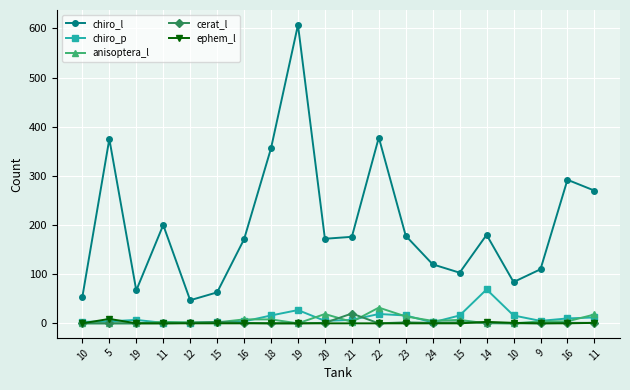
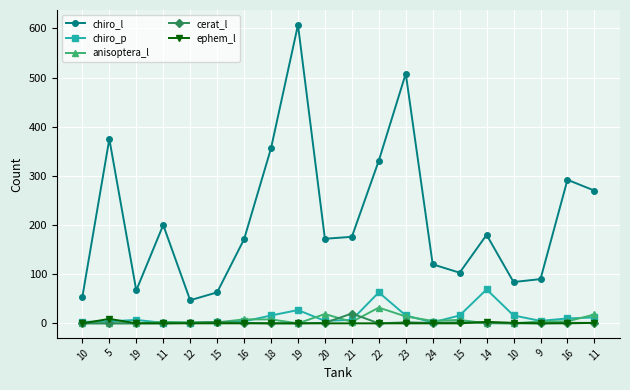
chiro_l, 22: 380 -> 330
chiro_p, 22: 20 -> 60
chiro_l, 23: 180 -> 510
chiro_l, 9: 110 -> 90
